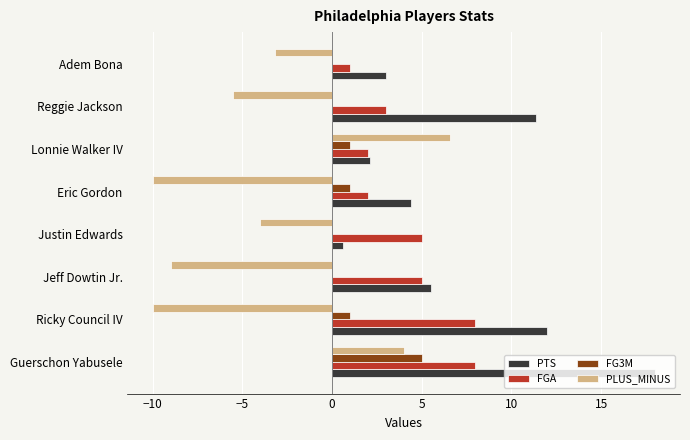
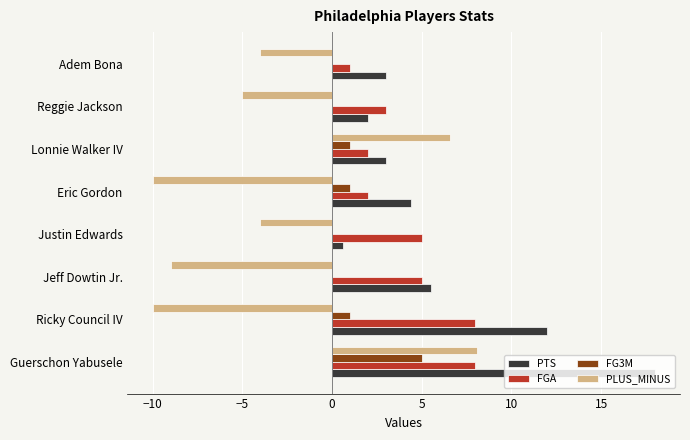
PLUS_MINUS, Adem Bona: -3.2 -> -4.0
PLUS_MINUS, Reggie Jackson: -5.5 -> -5.0
PTS, Reggie Jackson: 11.4 -> 2.0
PTS, Lonnie Walker IV: 2.1 -> 3.0
PLUS_MINUS, Guerschon Yabusele: 4.0 -> 8.1
